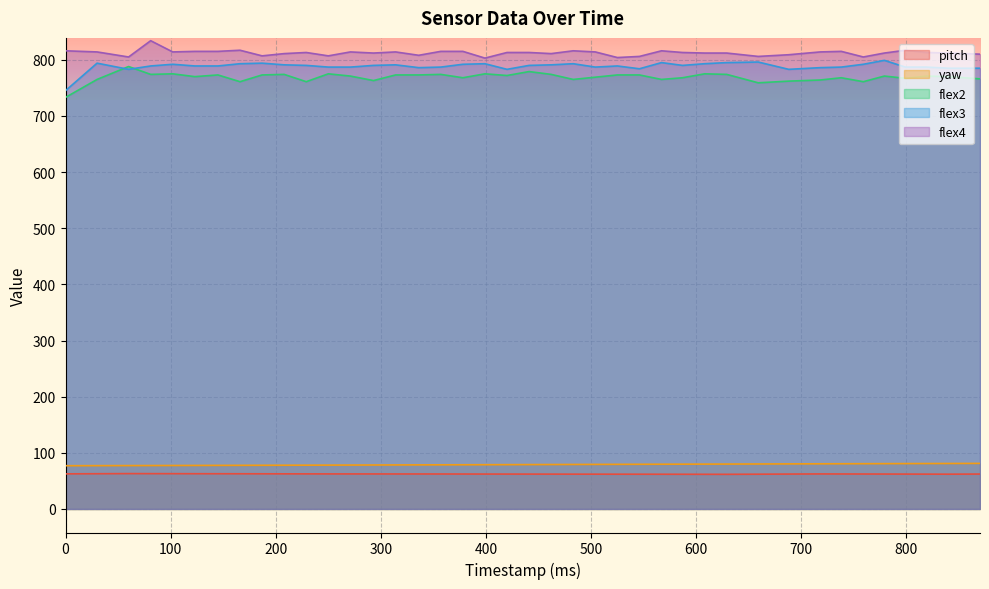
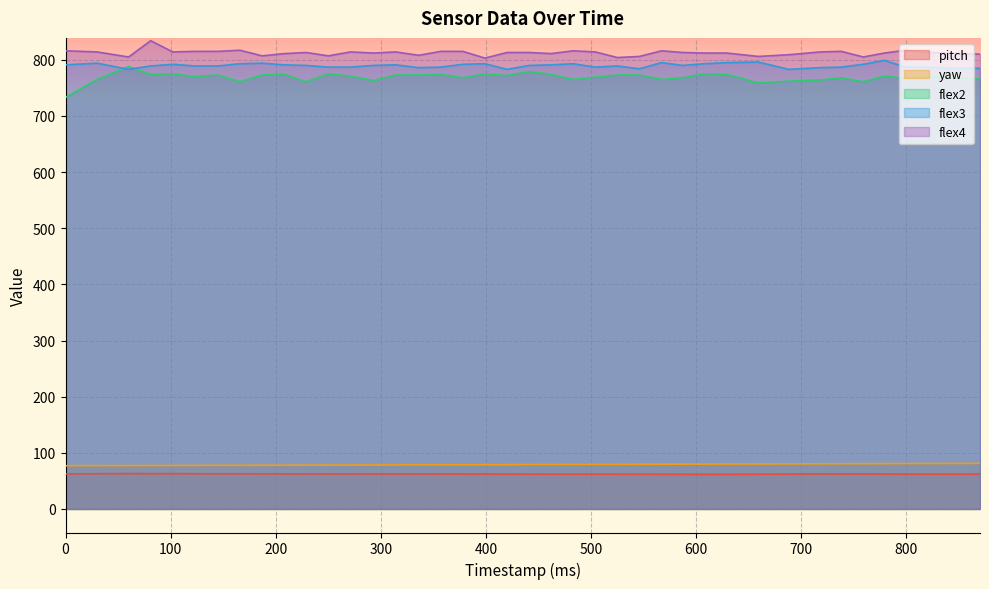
flex3, 0: 750 -> 790
